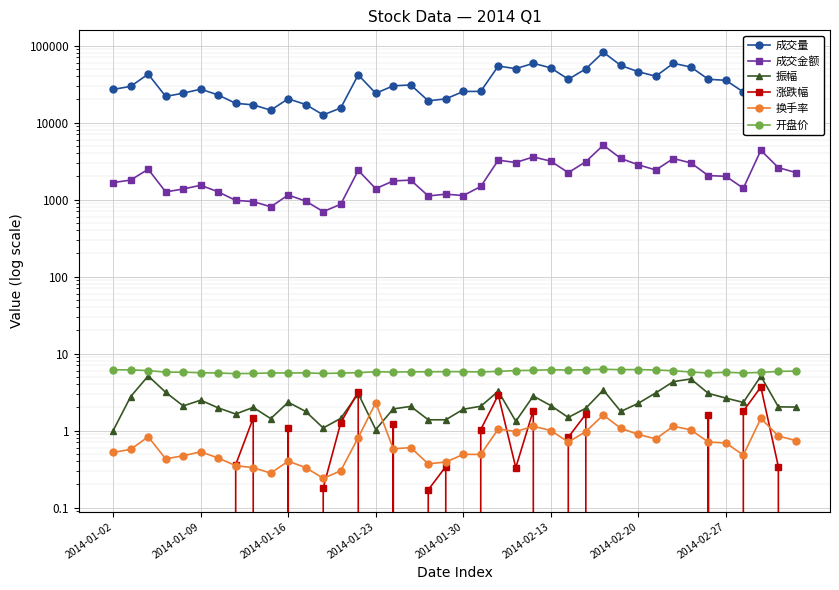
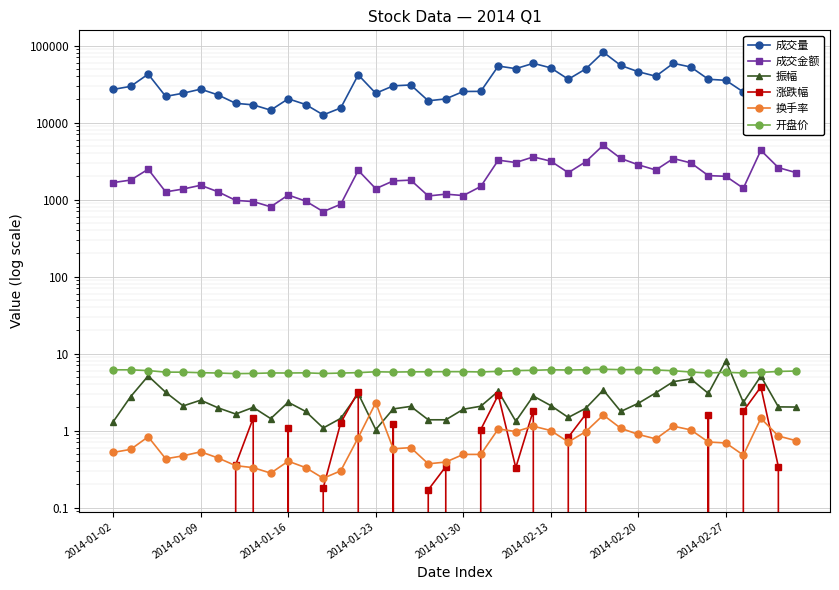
振幅, 2014-01-02: 1.0 -> 1.3
振幅, 2014-02-27: 2.6 -> 8
